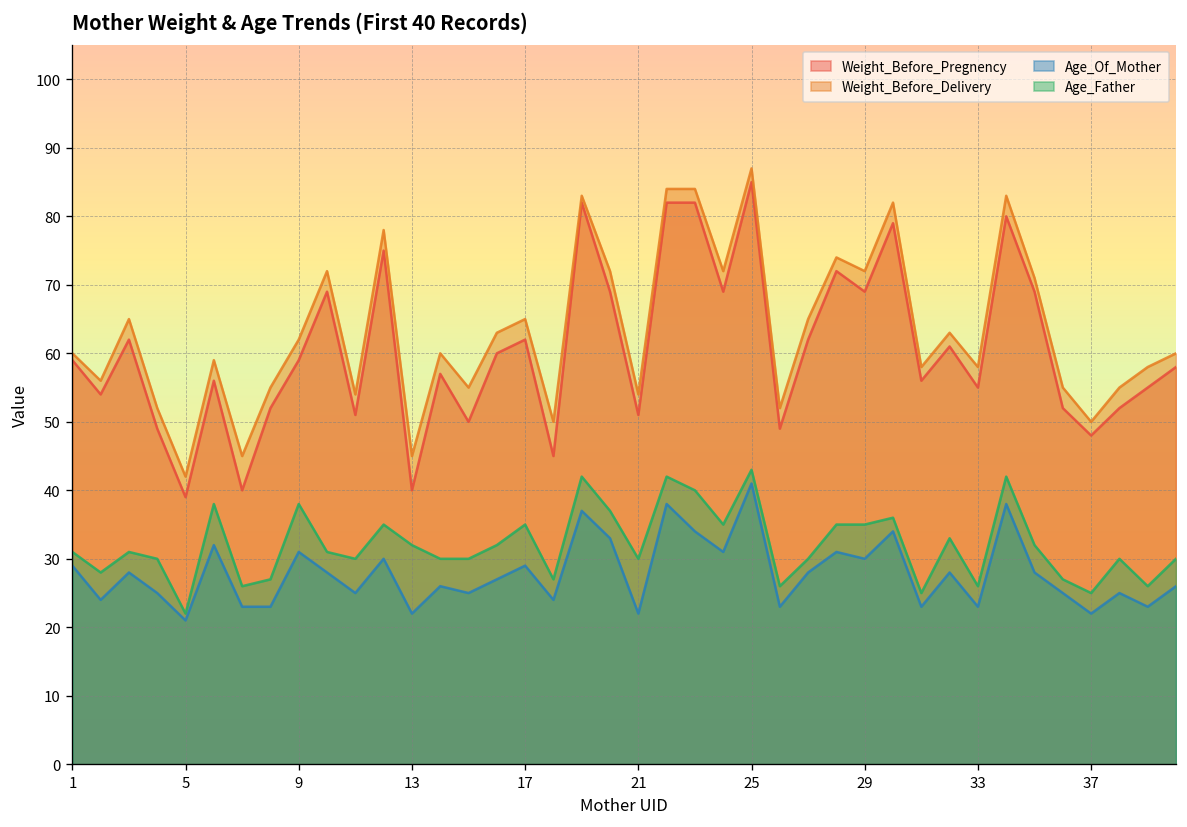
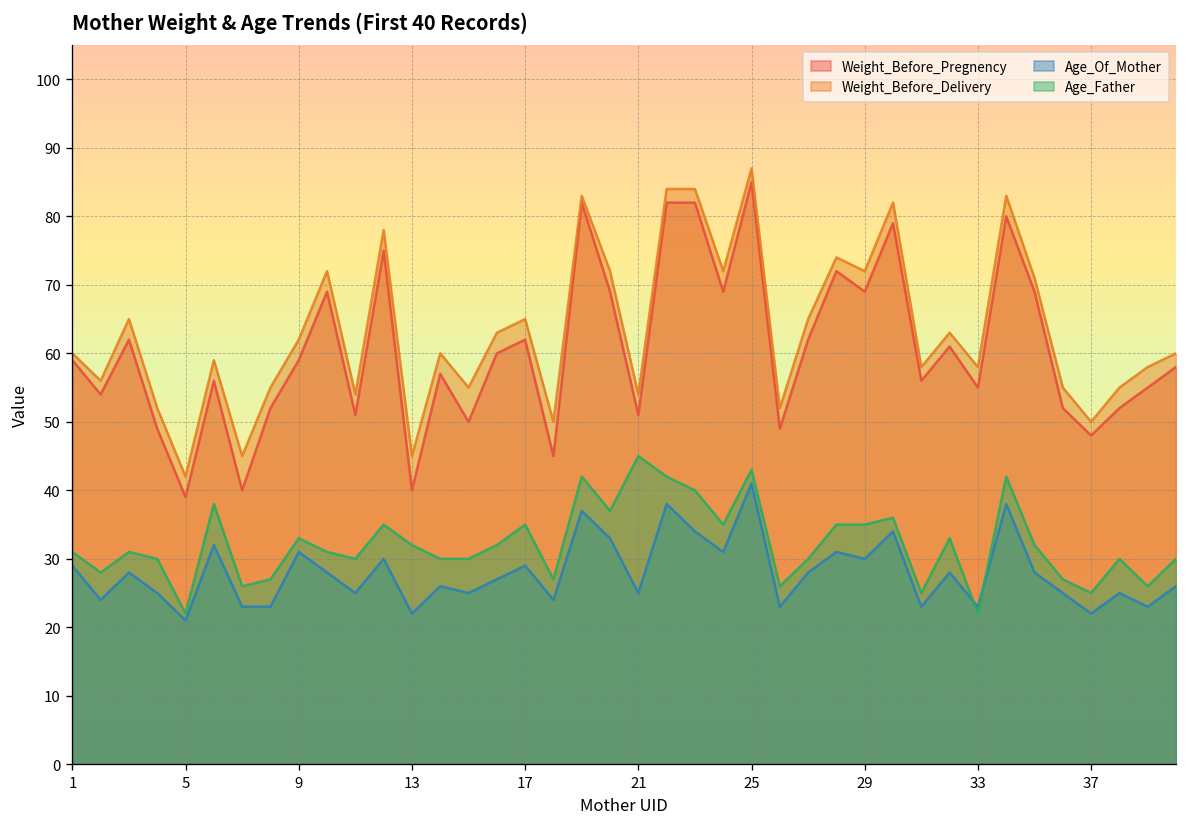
Age_Father, 9: 38 -> 33
Age_Of_Mother, 21: 22 -> 25
Age_Father, 21: 30 -> 45
Age_Father, 33: 26 -> 22
